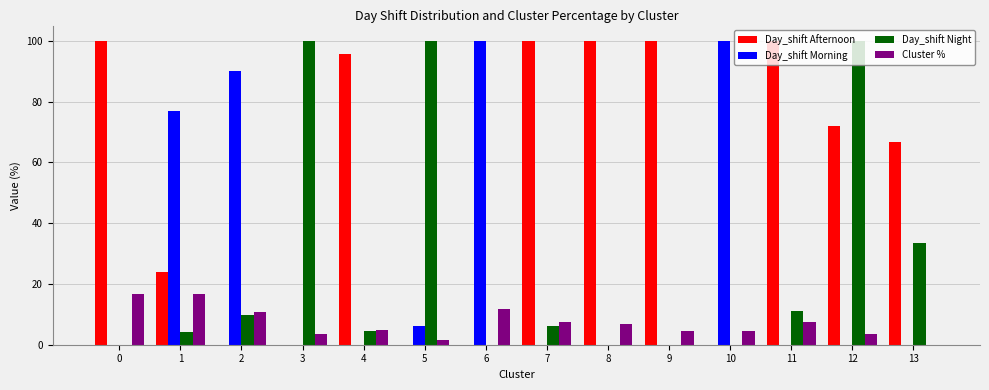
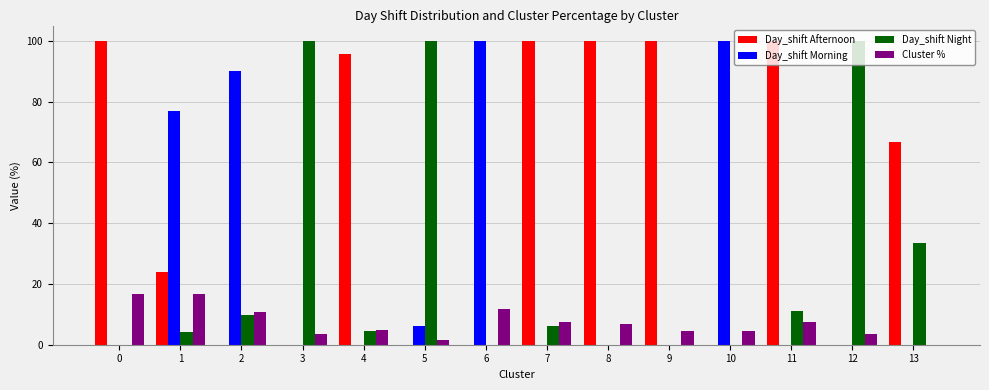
Day_shift Afternoon, 12: 72 -> 0
